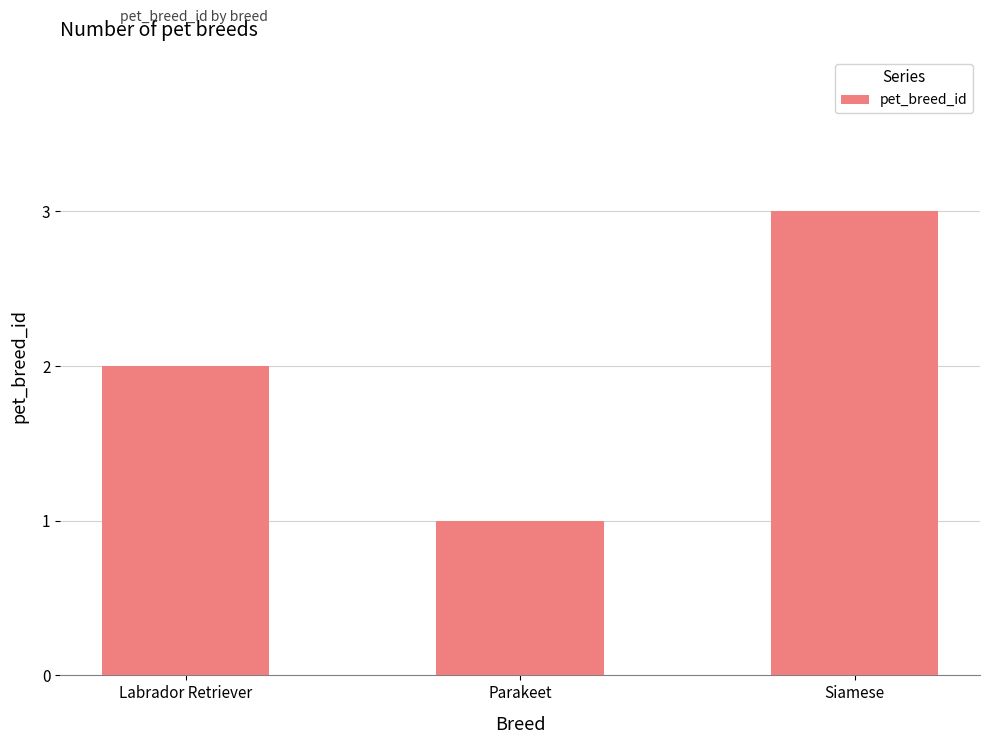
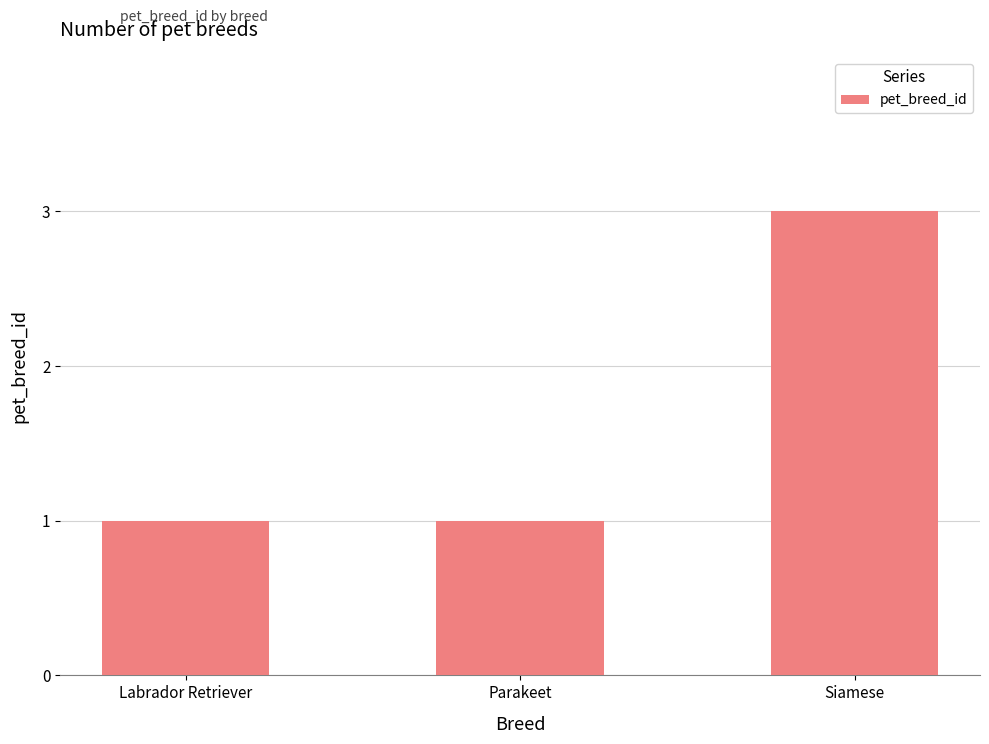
Labrador Retriever: 2 -> 1
